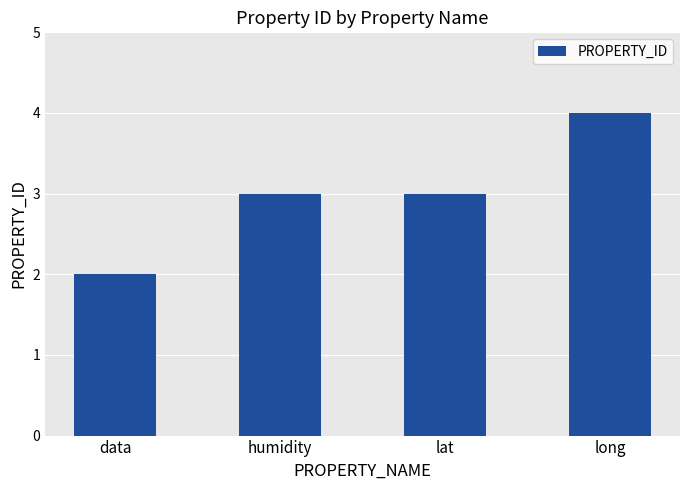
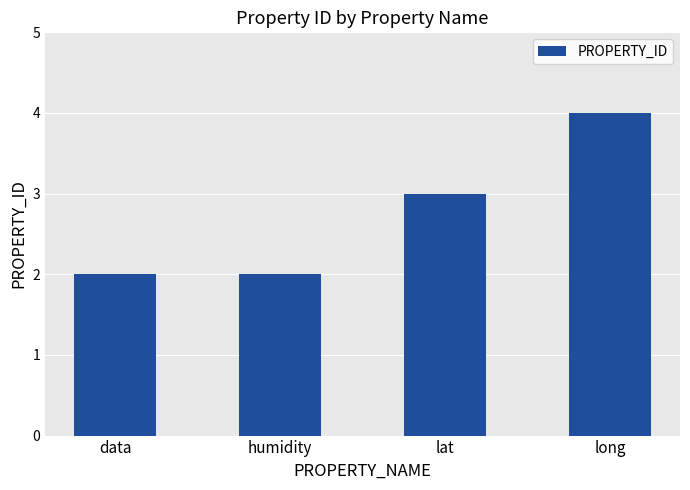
humidity: 3 -> 2
